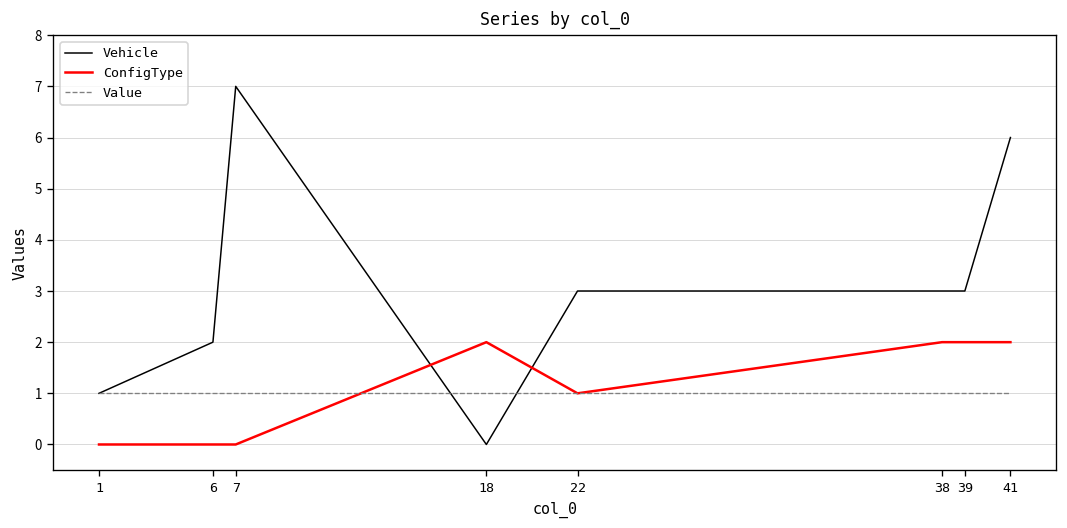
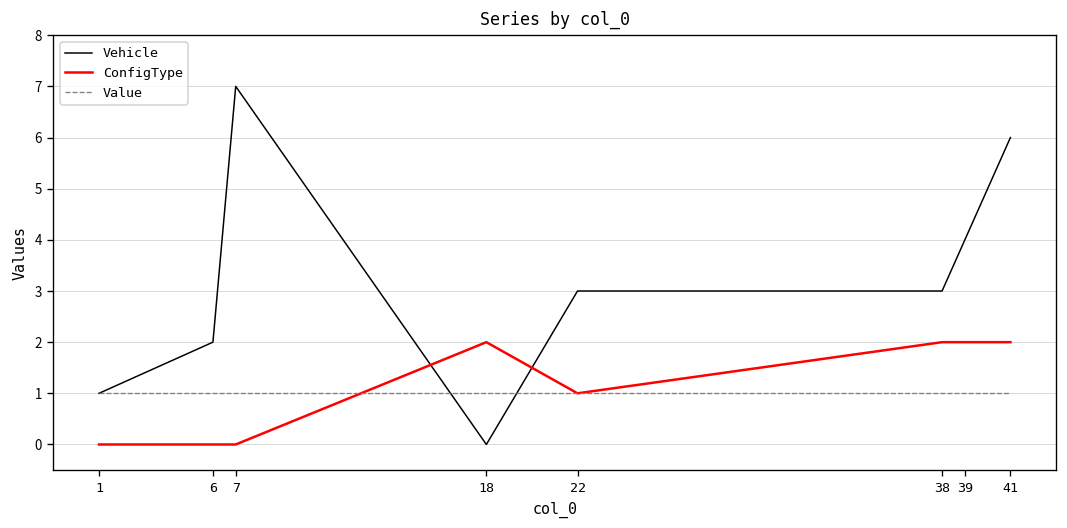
Vehicle, 39: 3 -> 4
